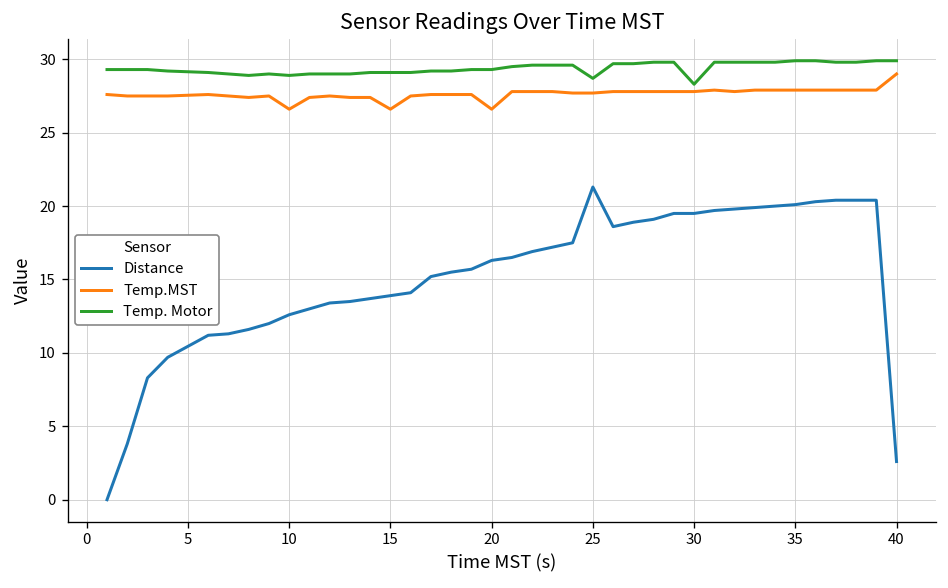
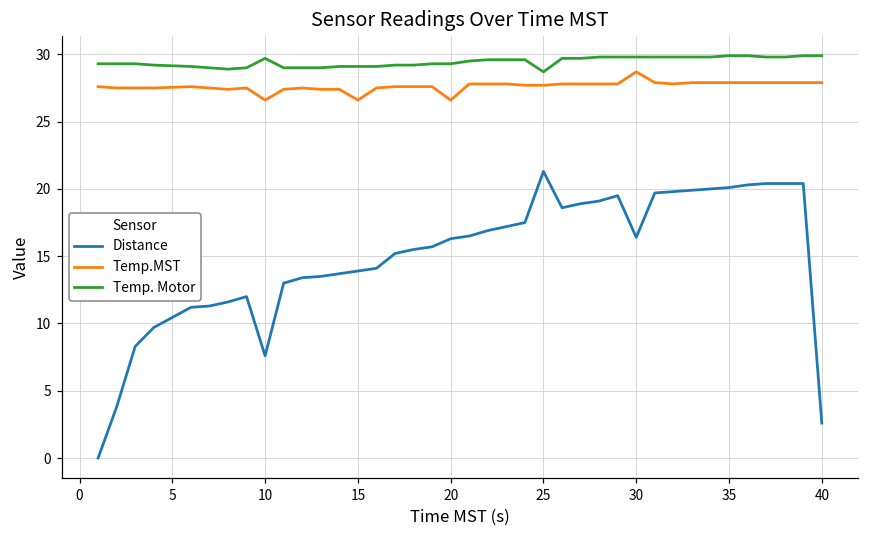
Distance, 10: 12.6 -> 7.6
Temp. Motor, 10: 28.9 -> 29.7
Distance, 30: 19.5 -> 16.4
Temp.MST, 30: 27.8 -> 28.7
Temp. Motor, 30: 28.3 -> 29.8
Temp.MST, 40: 29.0 -> 27.9
